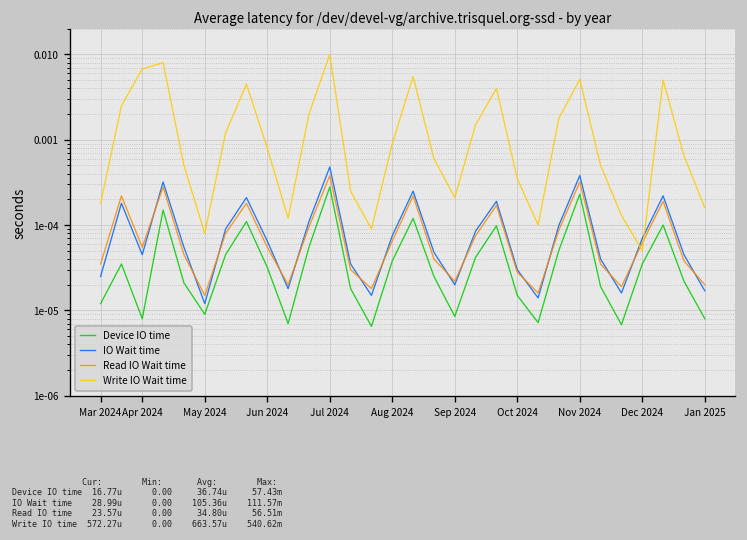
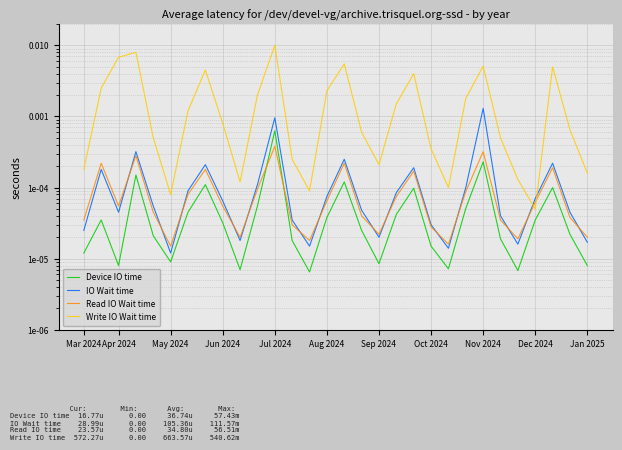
Device IO time, Jul 2024: 0.00028 -> 0.0006
IO Wait time, Jul 2024: 0.0005 -> 0.0010
Write IO Wait time, Aug 2024: 0.0009 -> 0.0023
IO Wait time, Nov 2024: 0.0004 -> 0.0013
